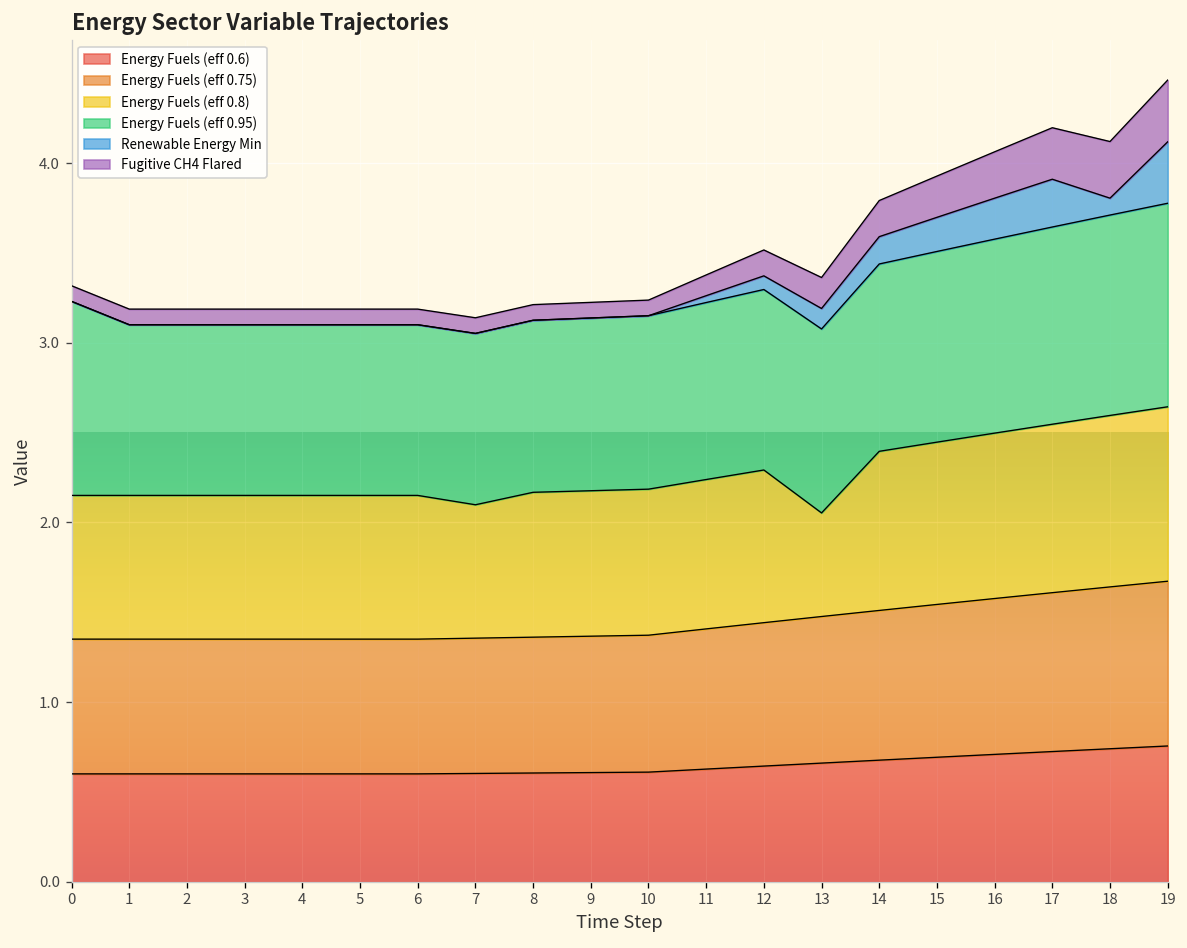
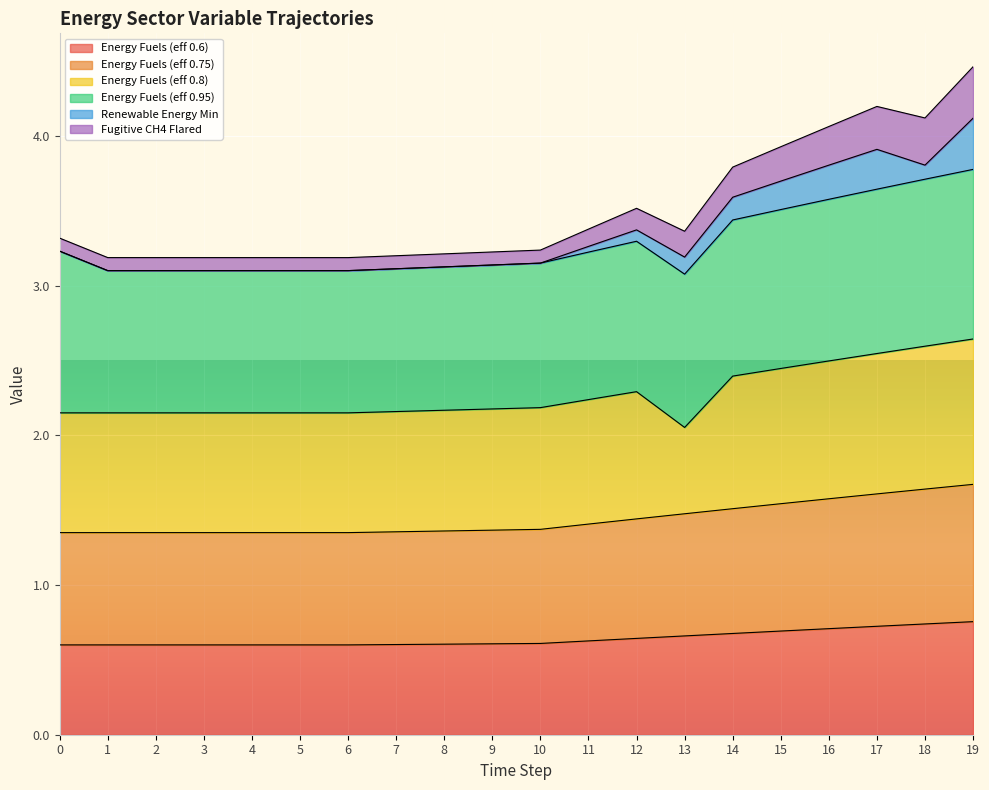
Energy Fuels (eff 0.8), 7: 0.74 -> 0.80
